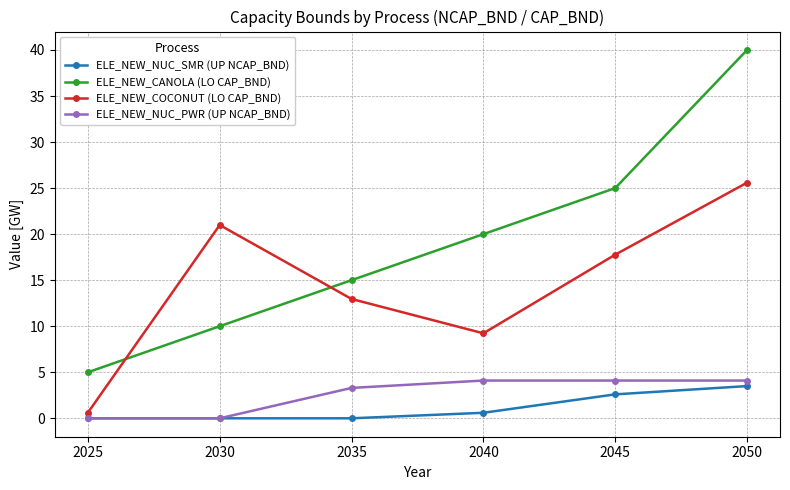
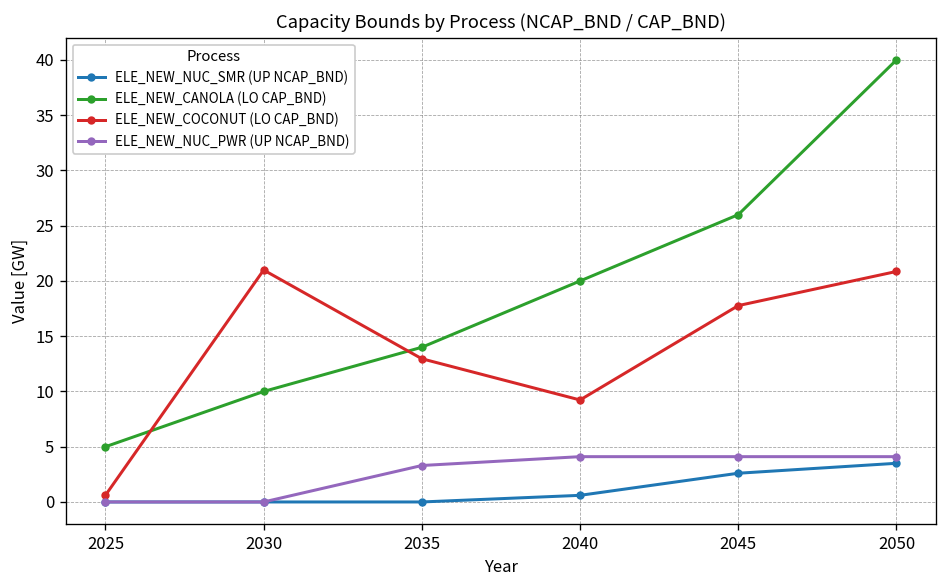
ELE_NEW_CANOLA (LO CAP_BND), 2035: 15 -> 14
ELE_NEW_CANOLA (LO CAP_BND), 2045: 25 -> 26
ELE_NEW_COCONUT (LO CAP_BND), 2050: 26 -> 21
